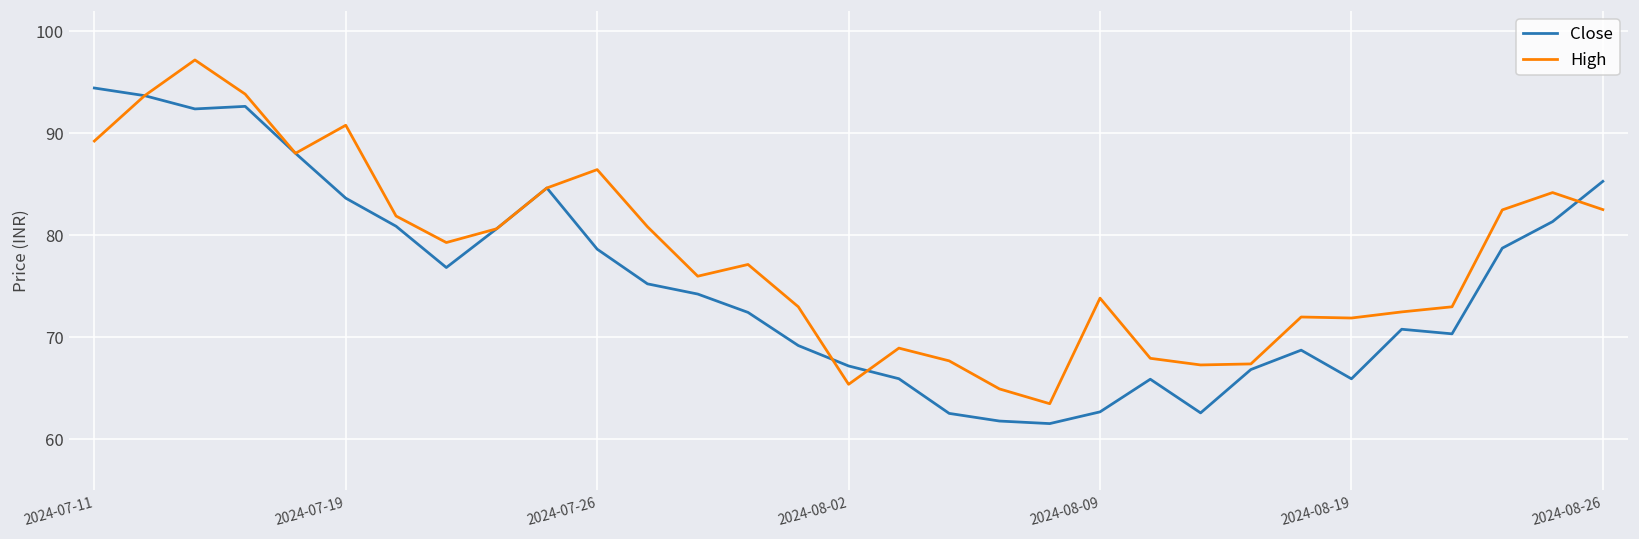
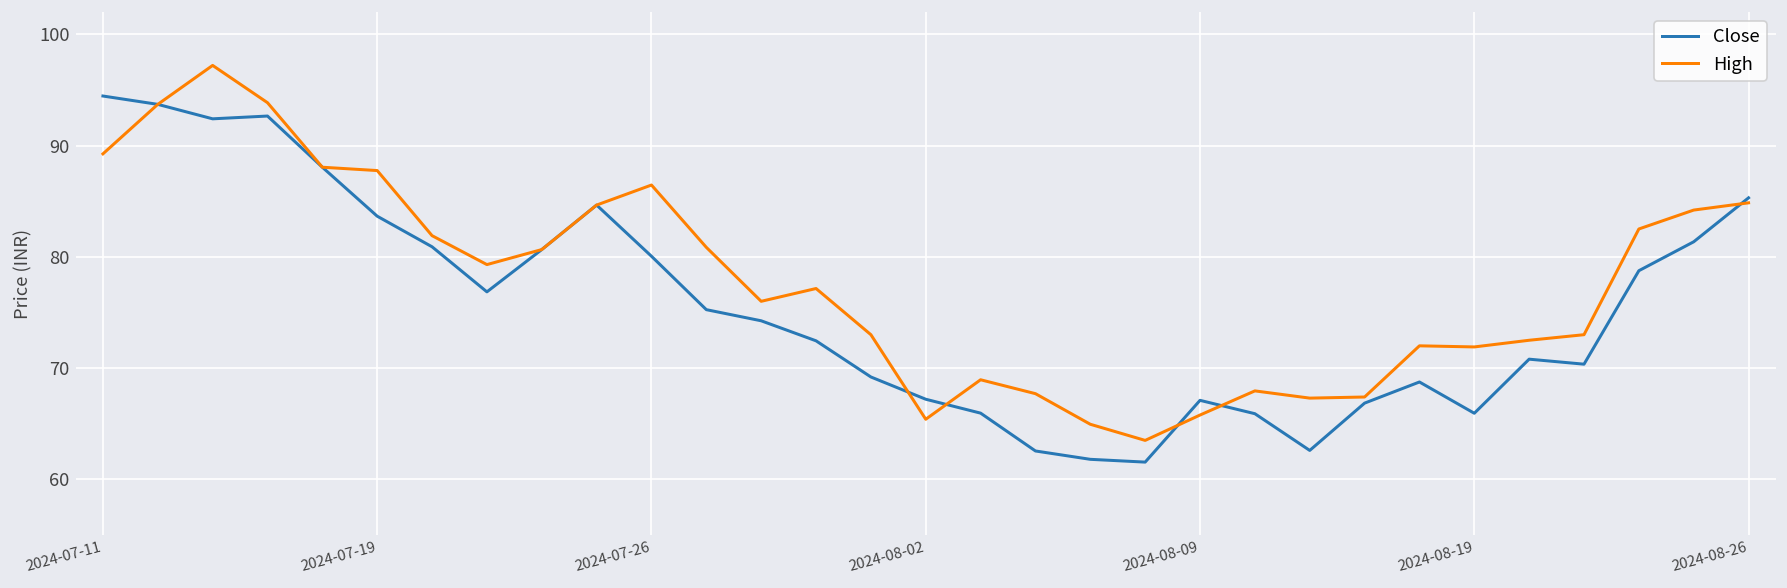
High, 2024-07-19: 91 -> 88
Close, 2024-07-26: 79 -> 80
Close, 2024-08-09: 63 -> 67
High, 2024-08-09: 74 -> 66
High, 2024-08-26: 83 -> 85
